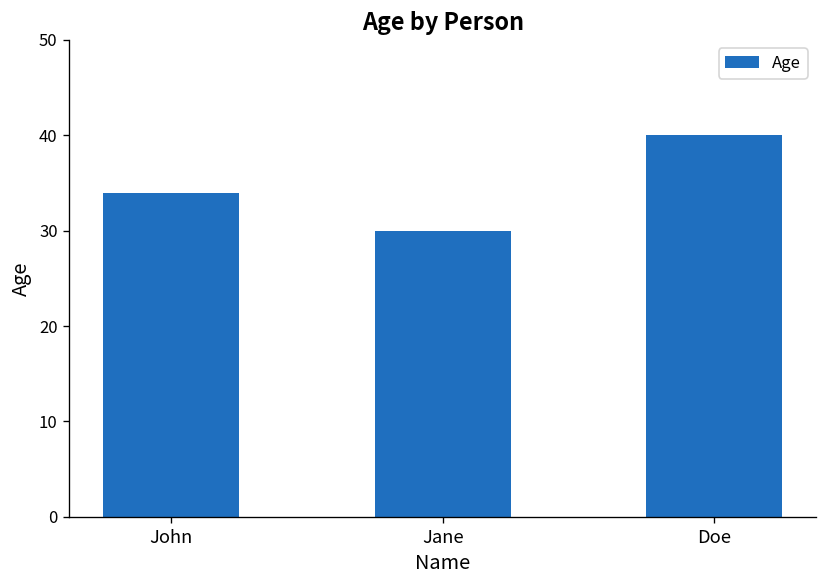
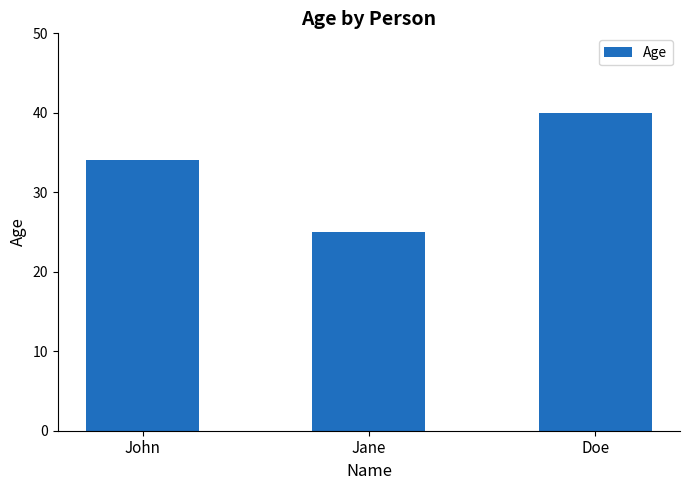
Jane: 30 -> 25
